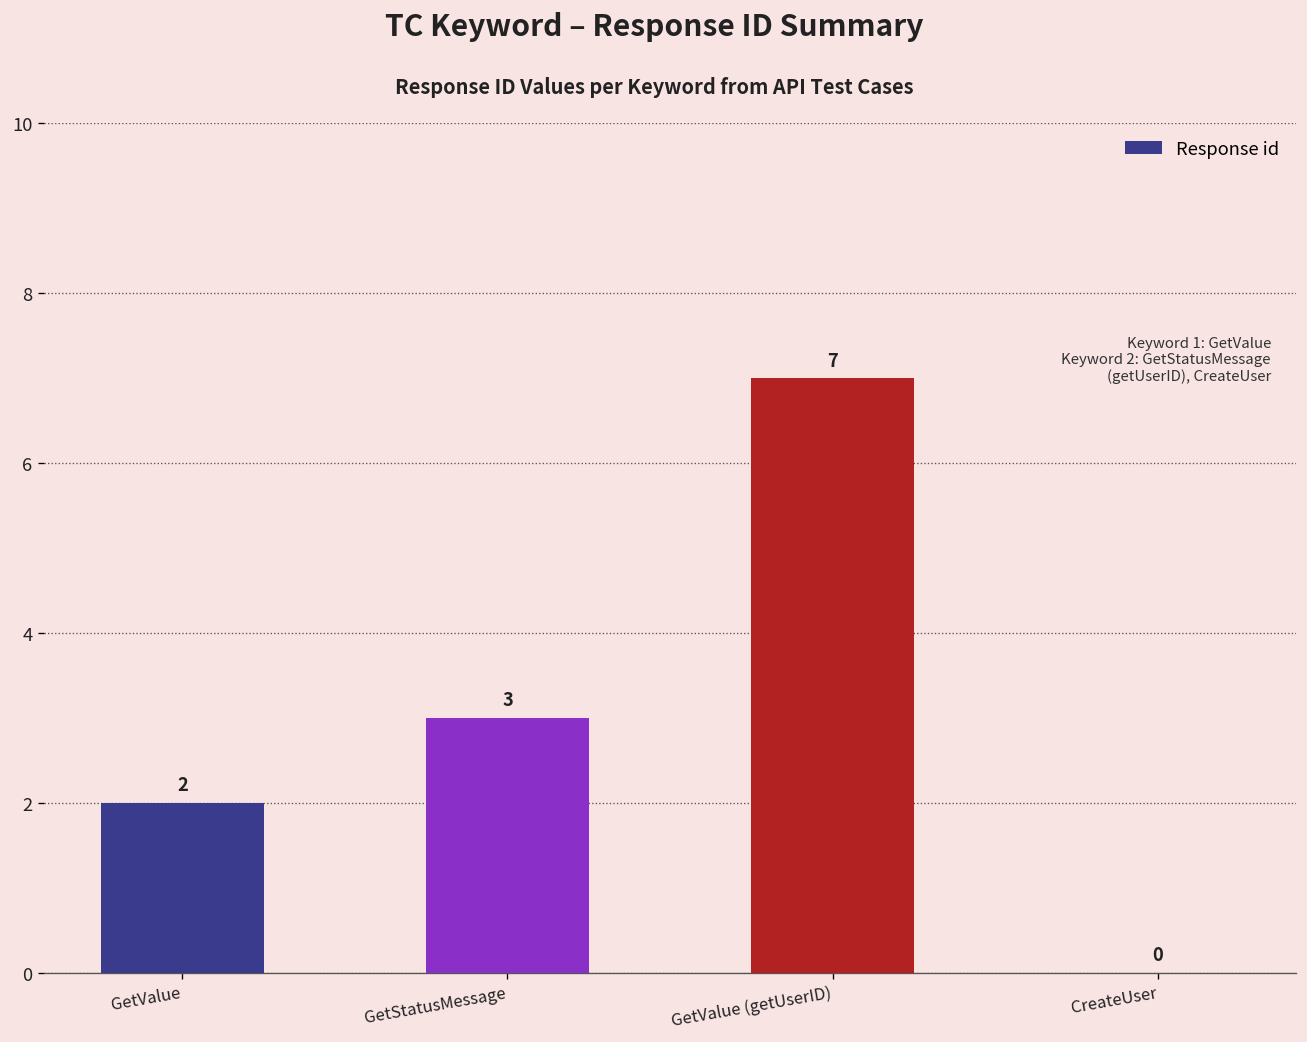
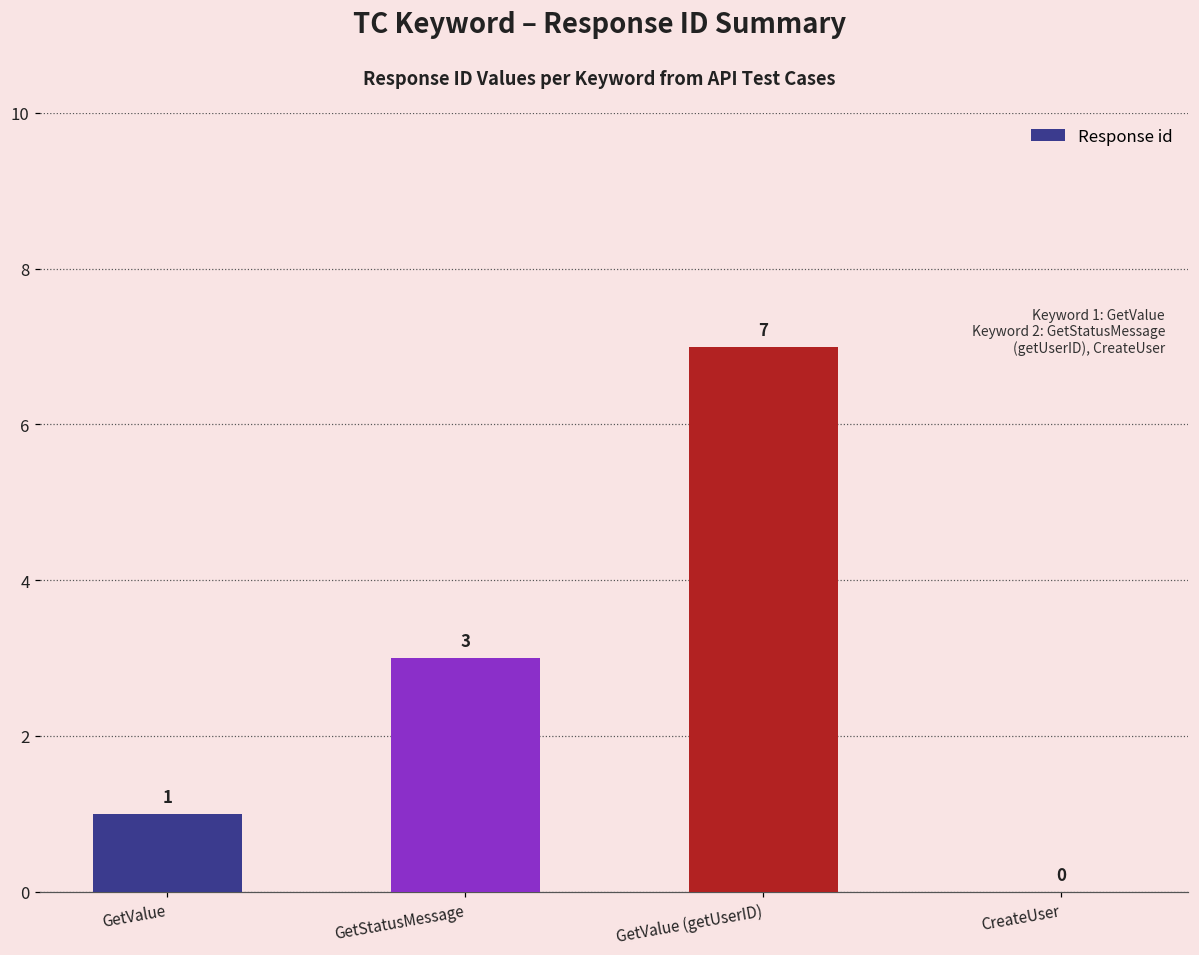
GetValue: 2 -> 1
